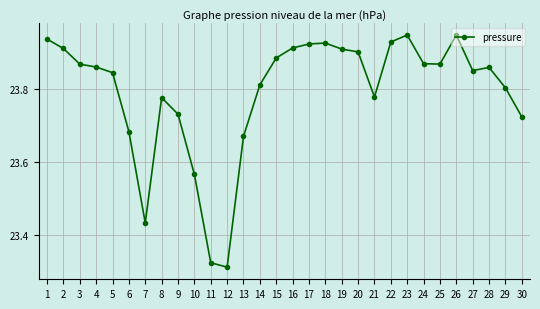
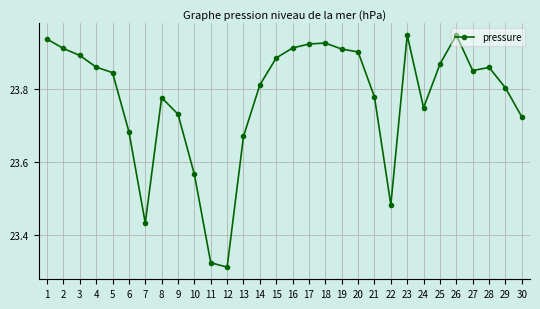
3: 23.87 -> 23.89
22: 23.93 -> 23.48
24: 23.87 -> 23.75
